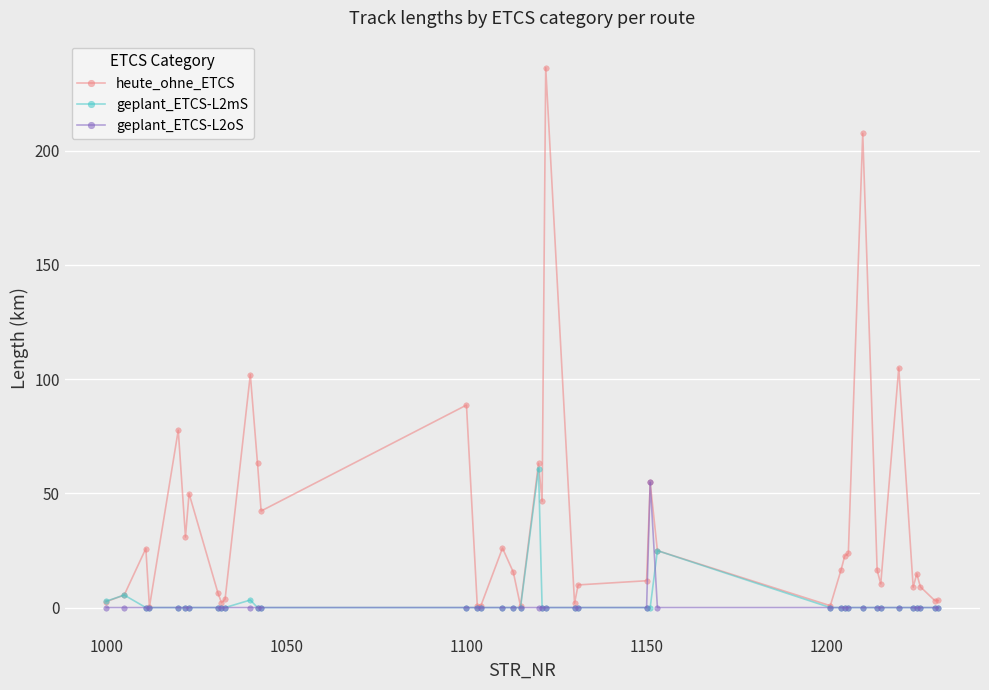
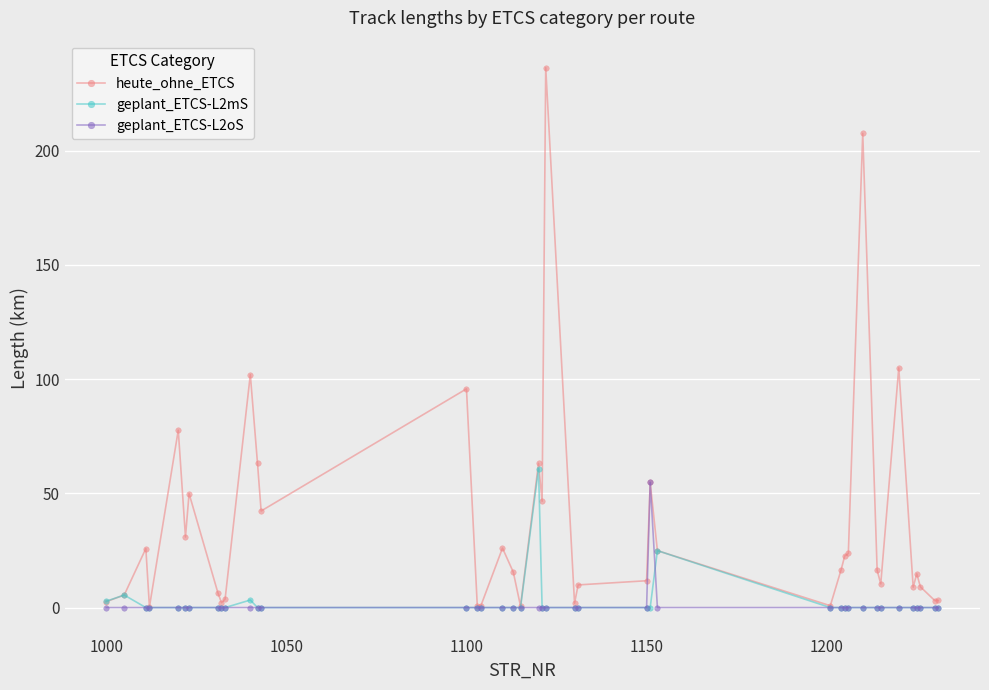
heute_ohne_ETCS, 1100: 89 -> 96
